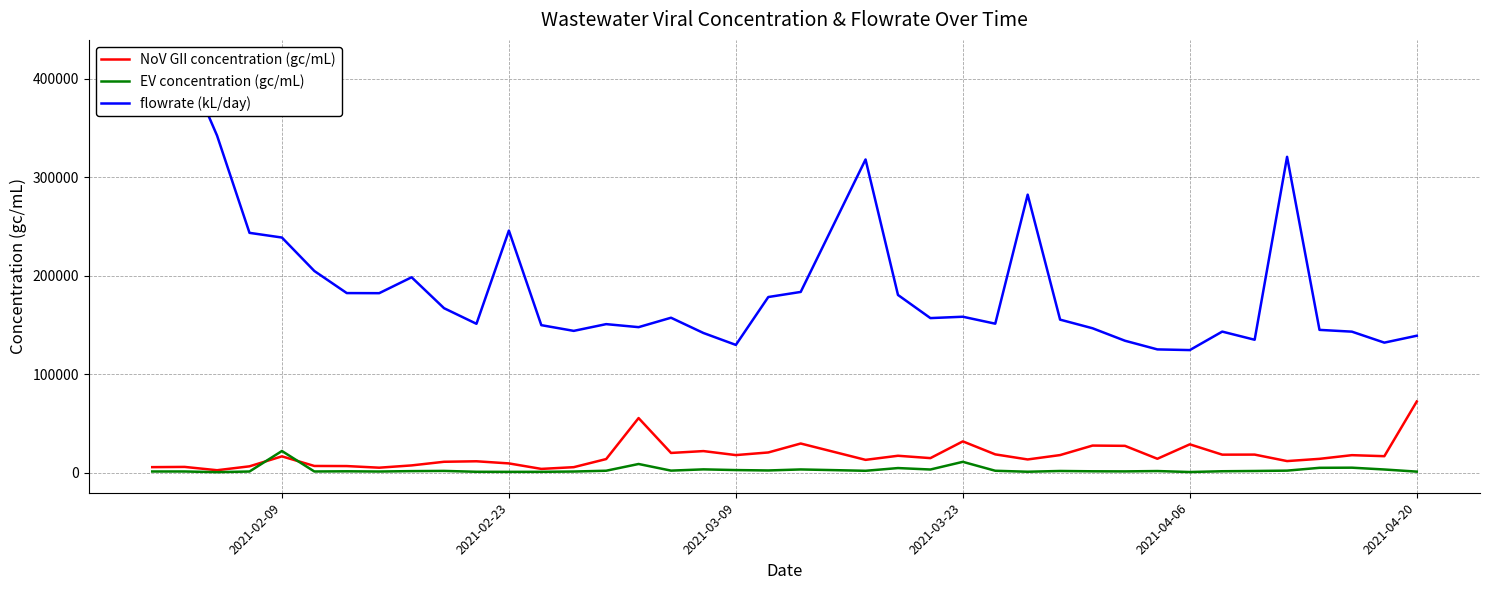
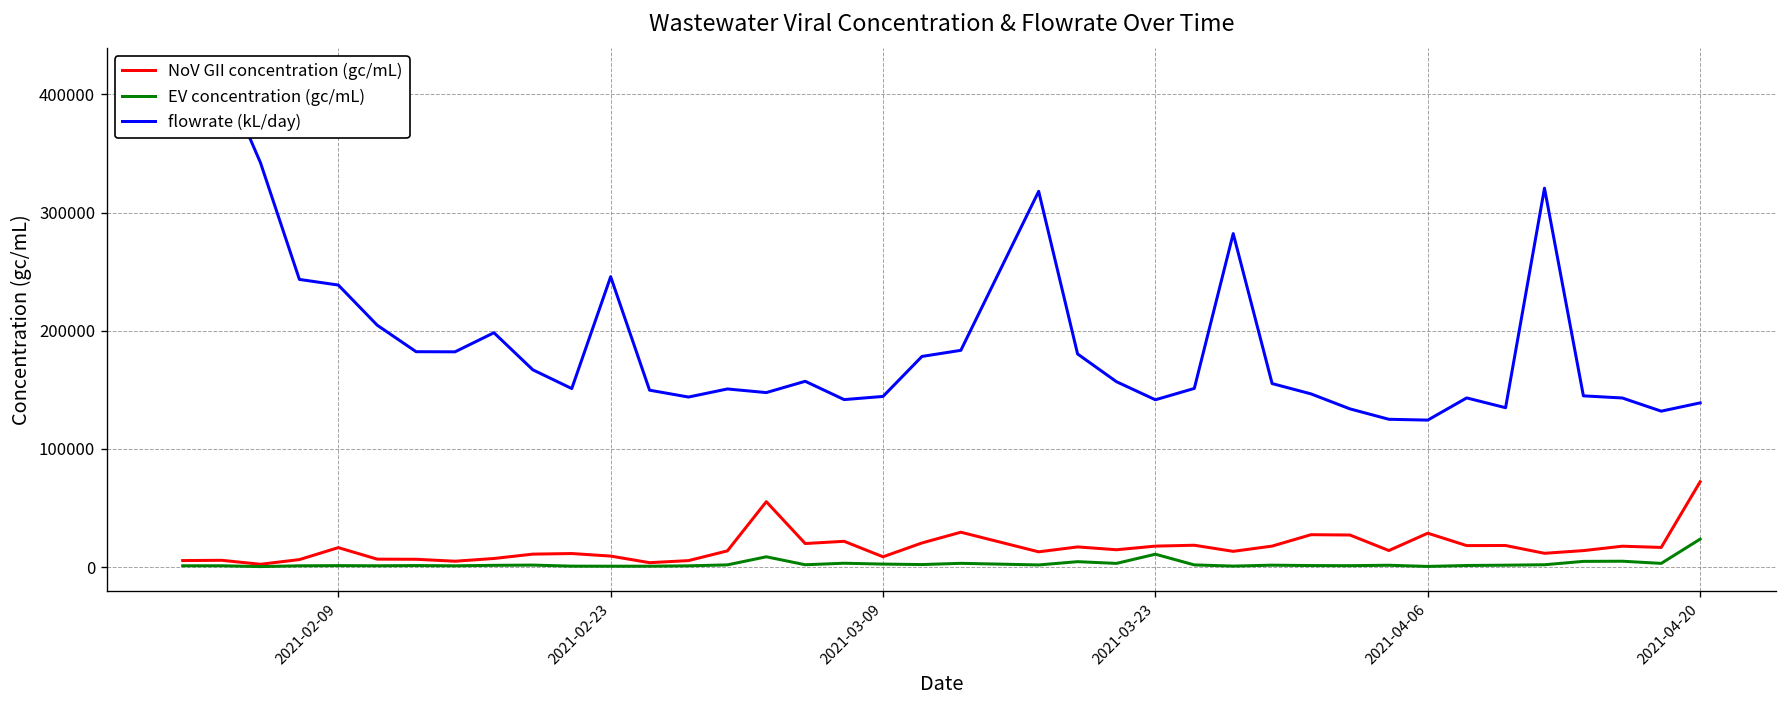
EV concentration (gc/mL), 2021-02-09: 20000 -> 0
NoV GII concentration (gc/mL), 2021-03-09: 20000 -> 10000
flowrate (kL/day), 2021-03-09: 130000 -> 140000
NoV GII concentration (gc/mL), 2021-03-23: 30000 -> 20000
flowrate (kL/day), 2021-03-23: 160000 -> 140000
EV concentration (gc/mL), 2021-04-20: 0 -> 20000
